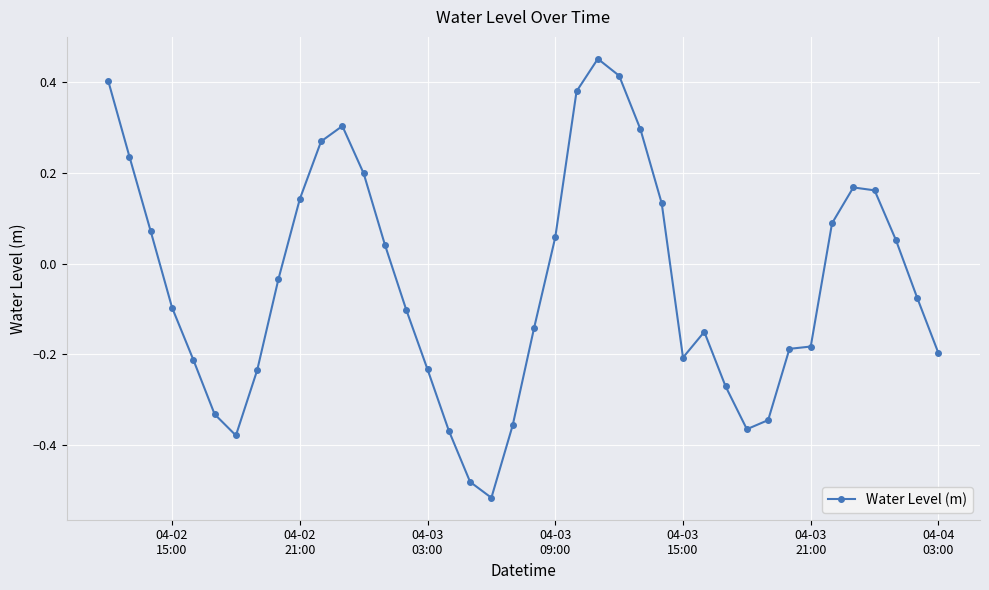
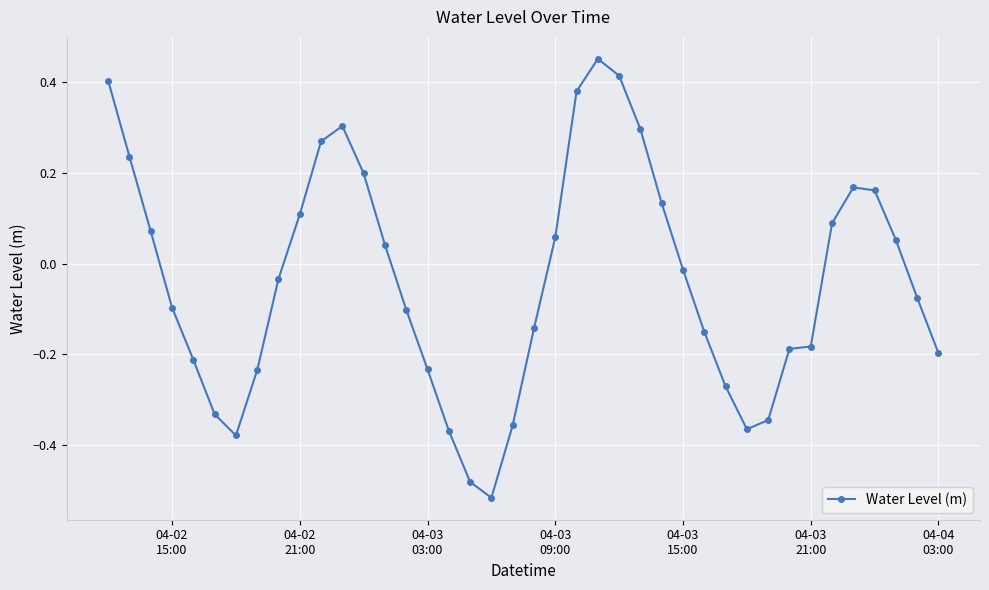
04-02 21:00: 0.14 -> 0.11
04-03 15:00: -0.21 -> -0.01
